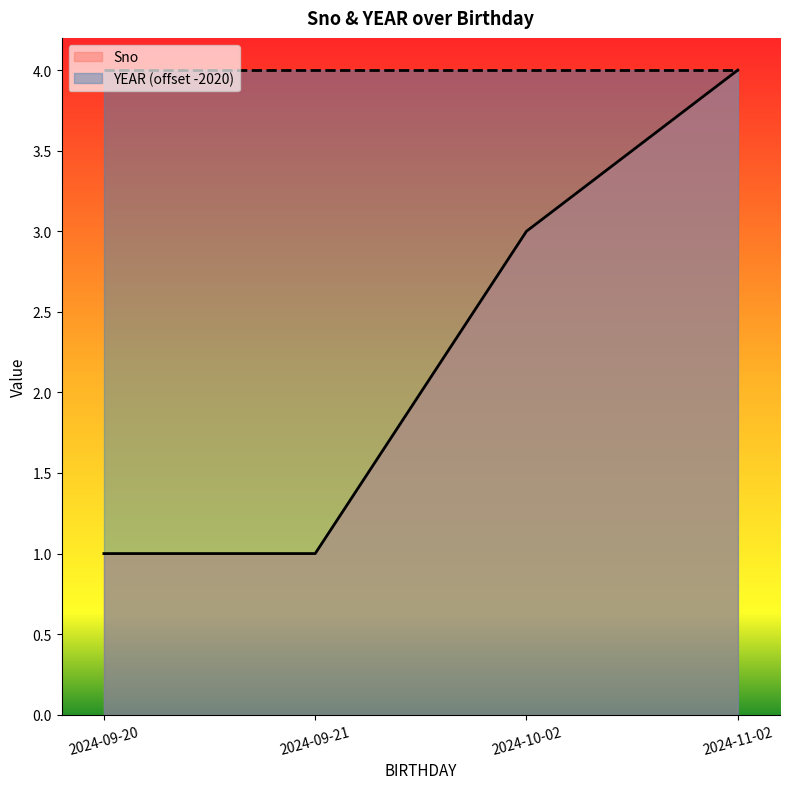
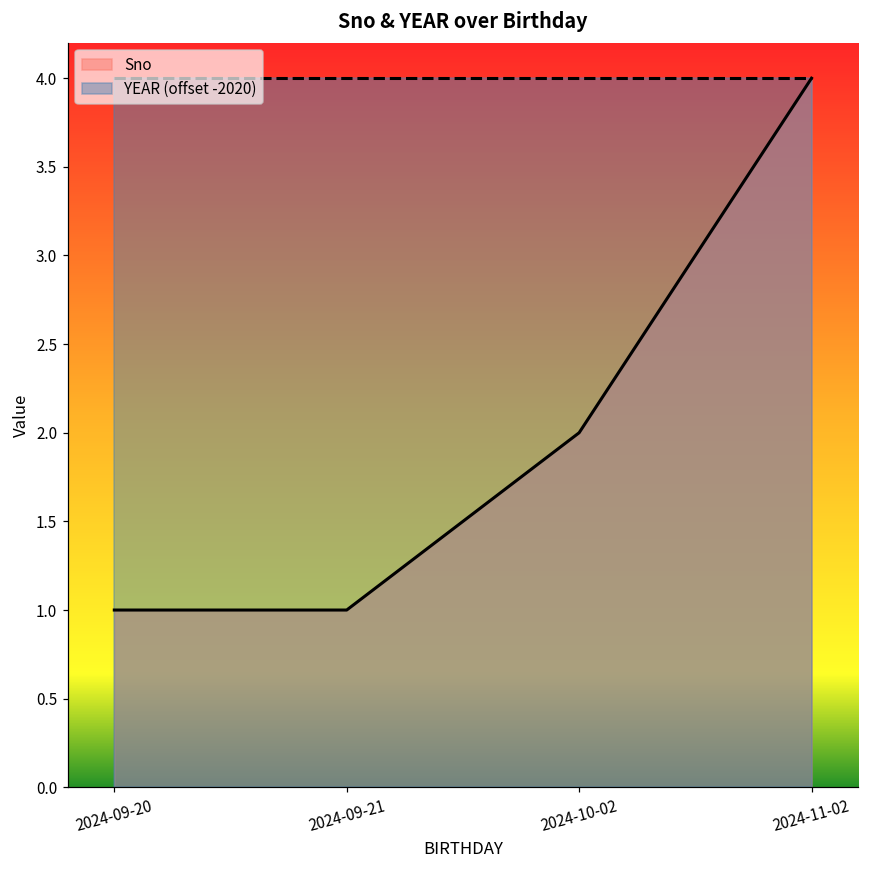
Sno, 2024-10-02: 3 -> 2
